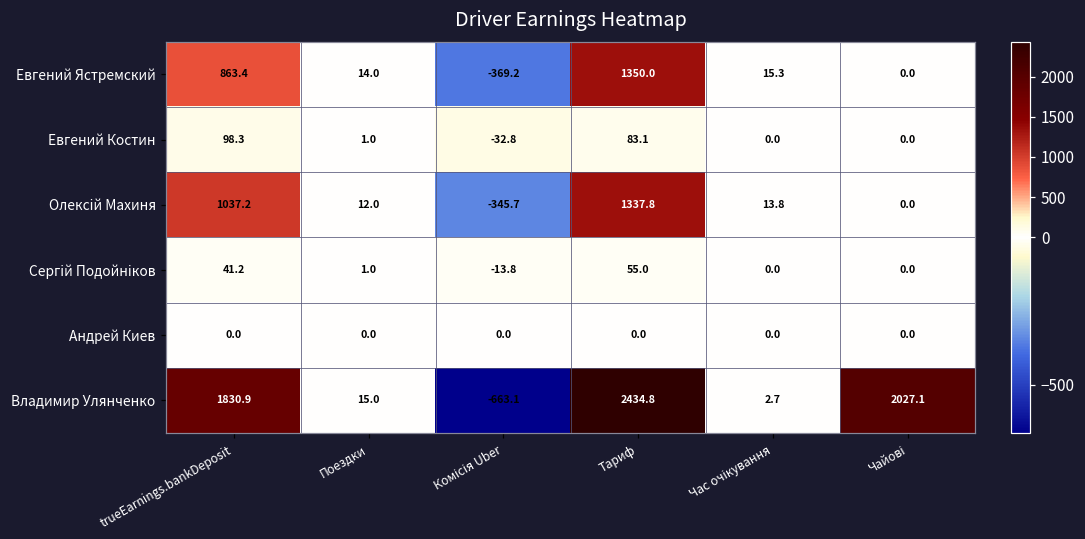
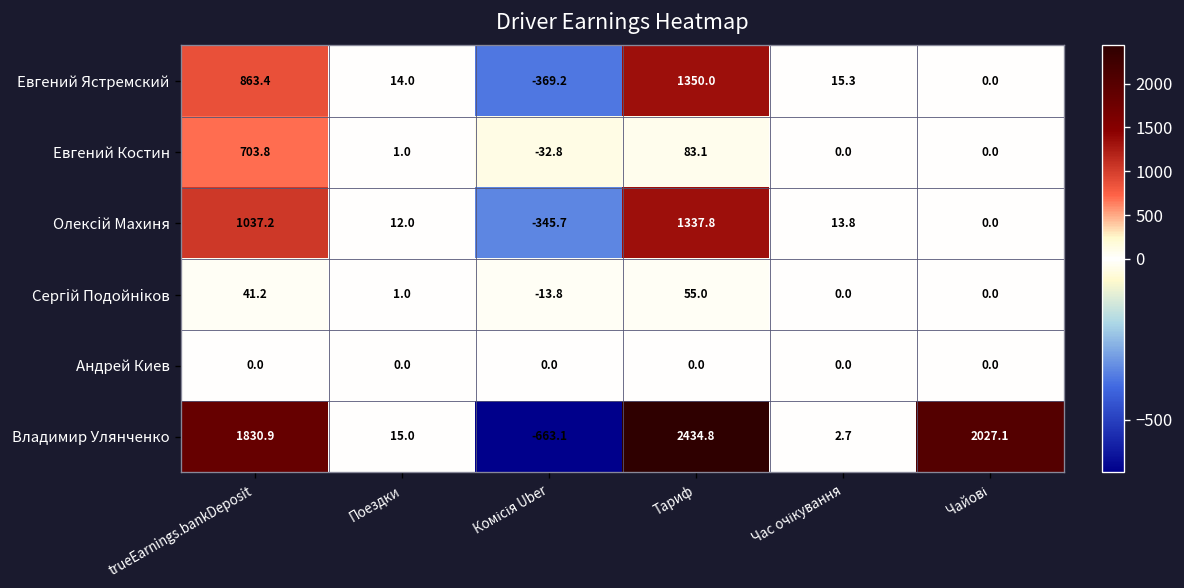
Евгений Костин, trueEarnings.bankDeposit: 98.3 -> 703.8
